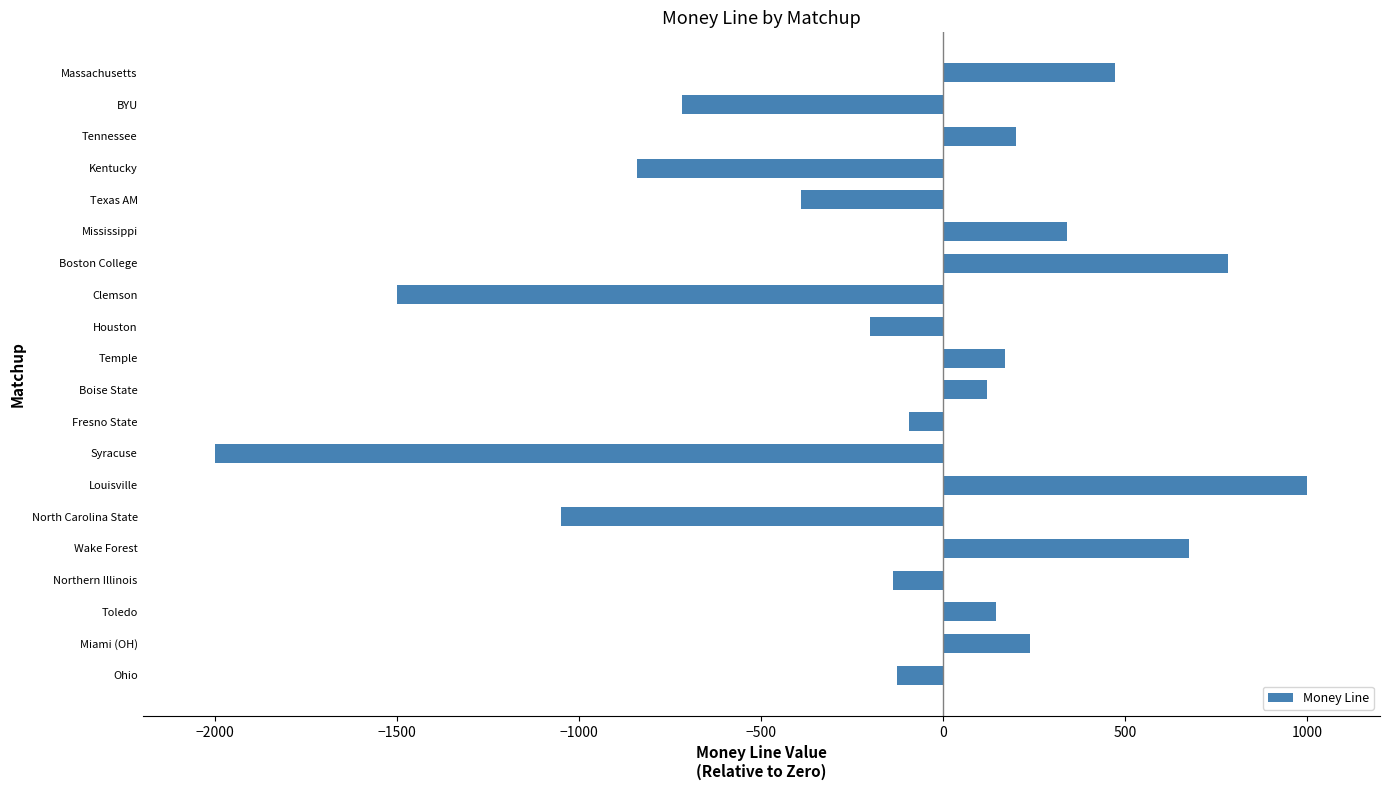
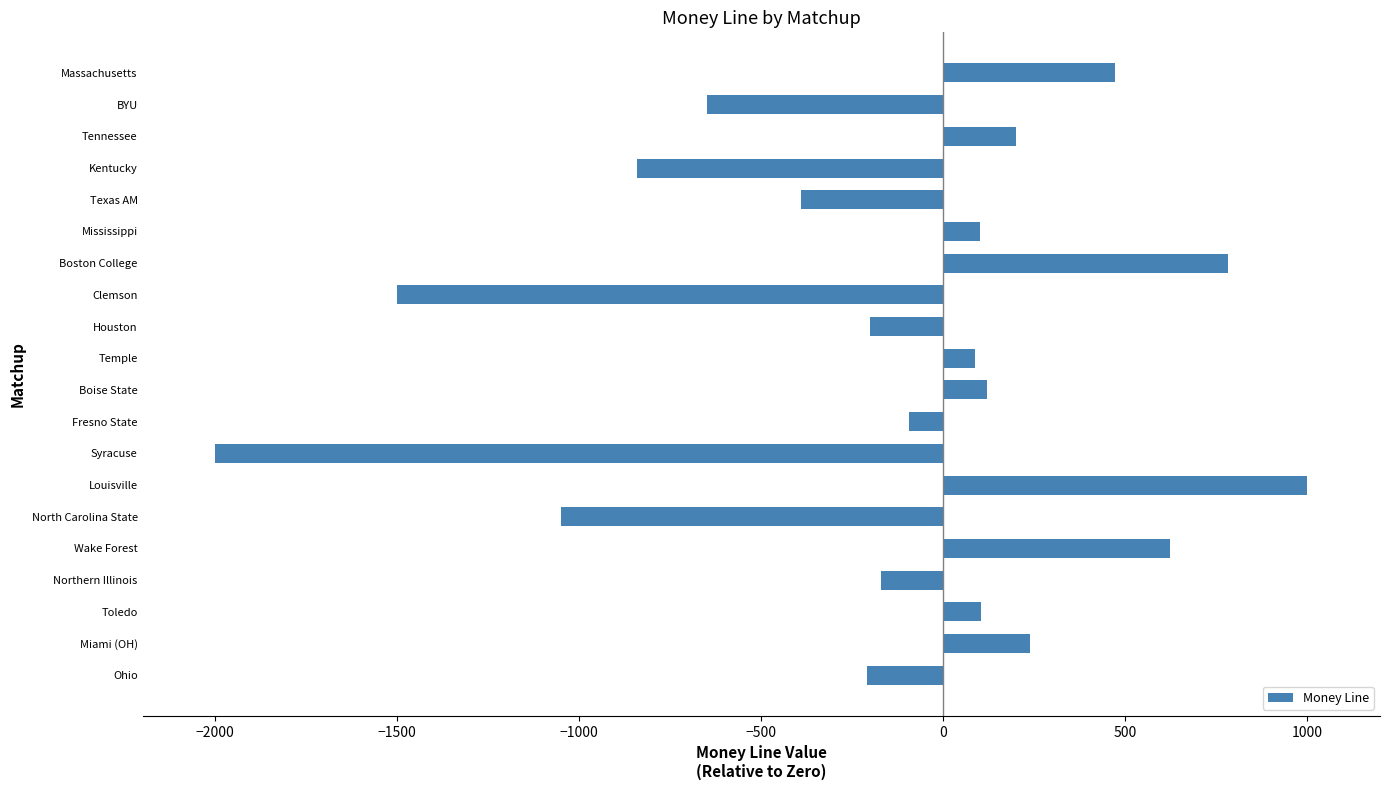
BYU: -720 -> -650
Mississippi: 340 -> 100
Temple: 170 -> 90
Wake Forest: 680 -> 620
Northern Illinois: -140 -> -170
Toledo: 150 -> 100
Ohio: -130 -> -210
